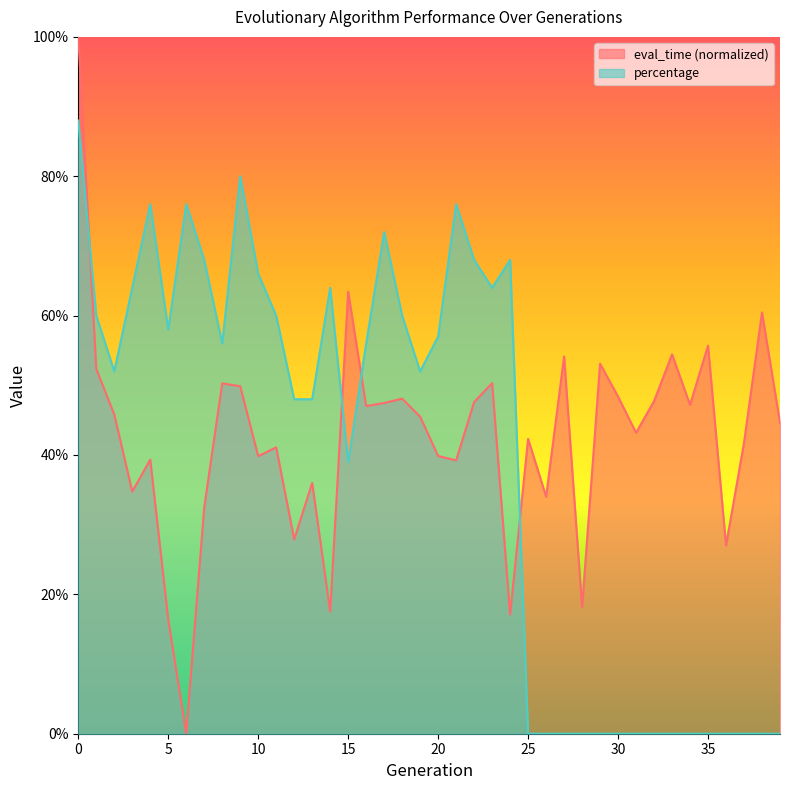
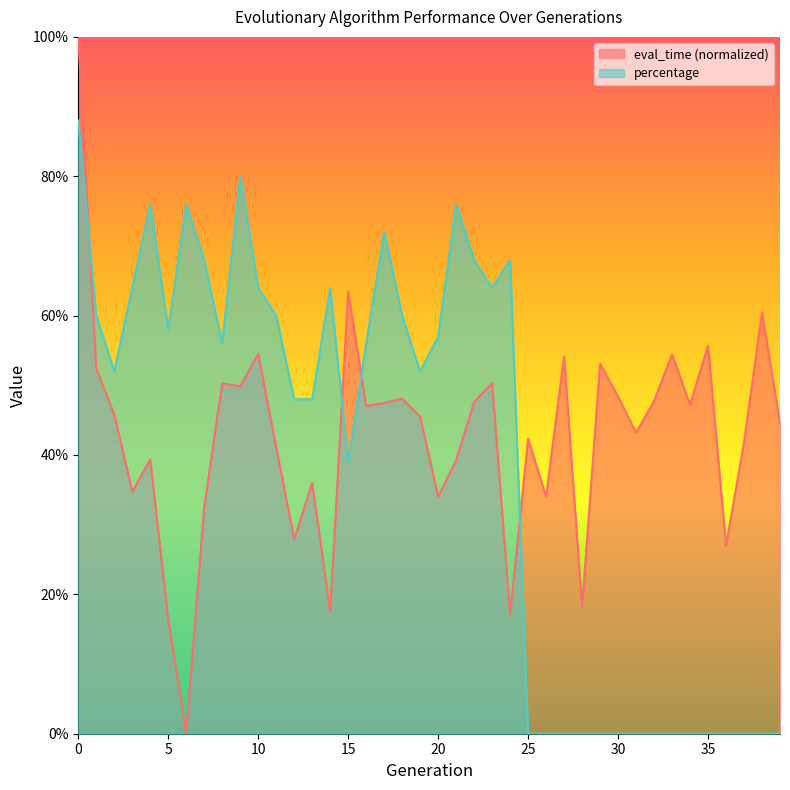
eval_time (normalized), 10: 40% -> 54%
percentage, 10: 66% -> 64%
eval_time (normalized), 20: 40% -> 34%
